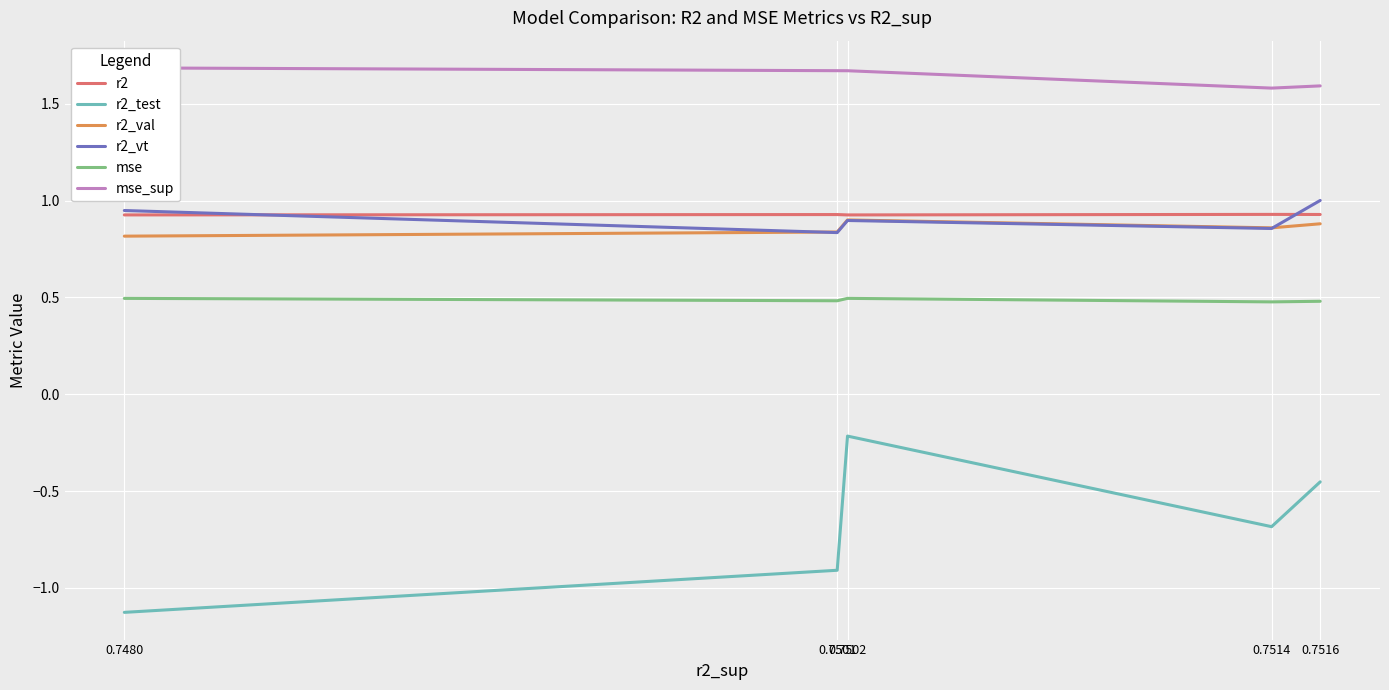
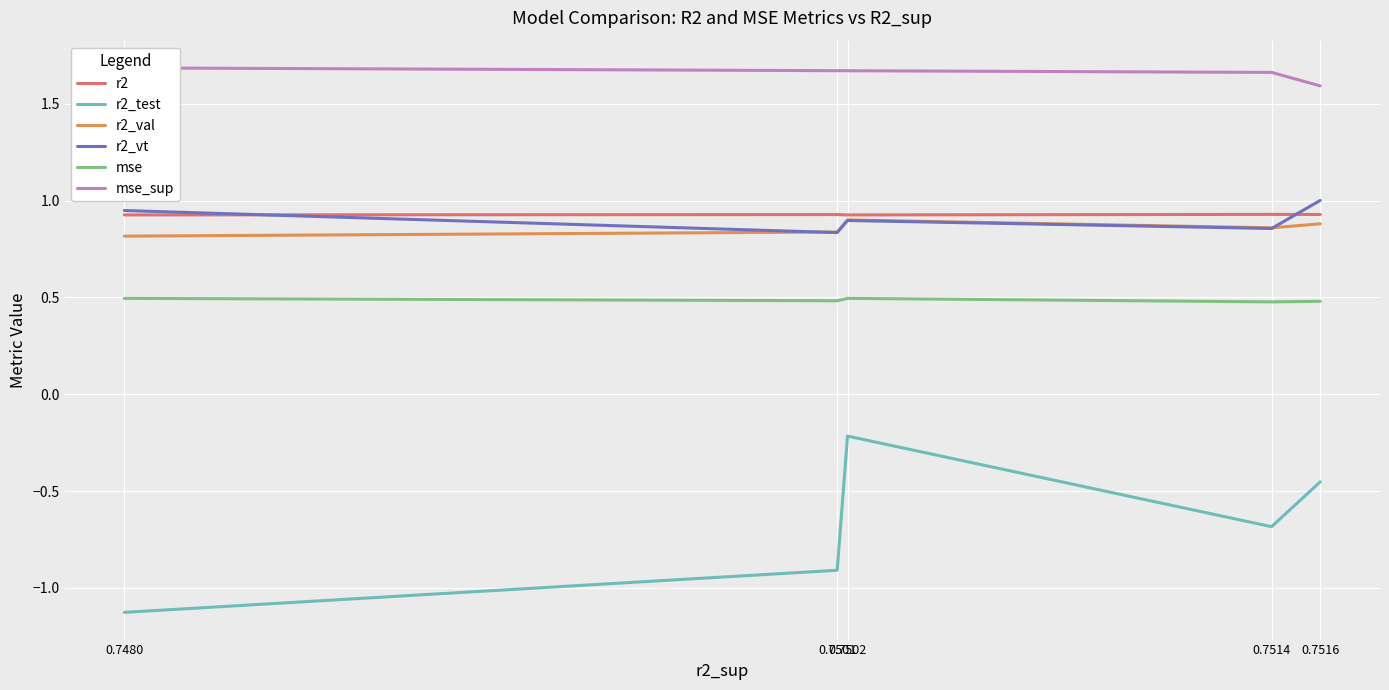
mse_sup, 0.7514: 1.58 -> 1.66
